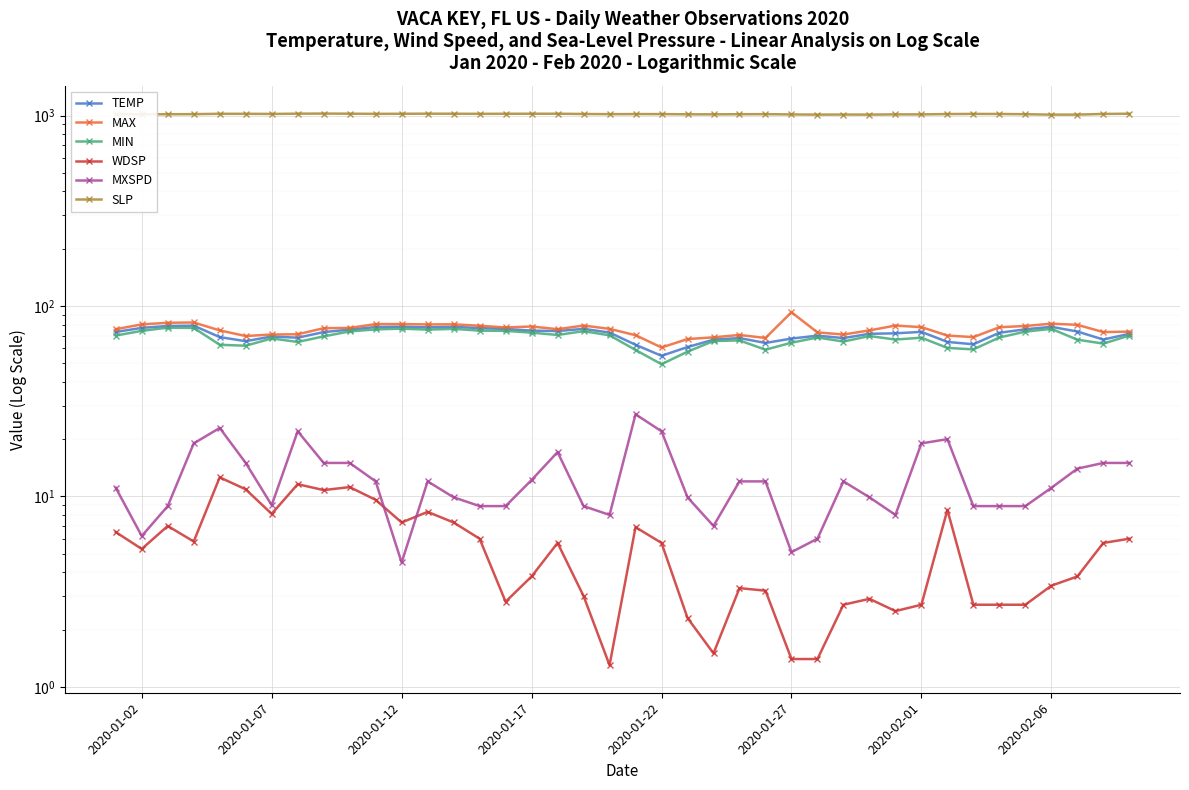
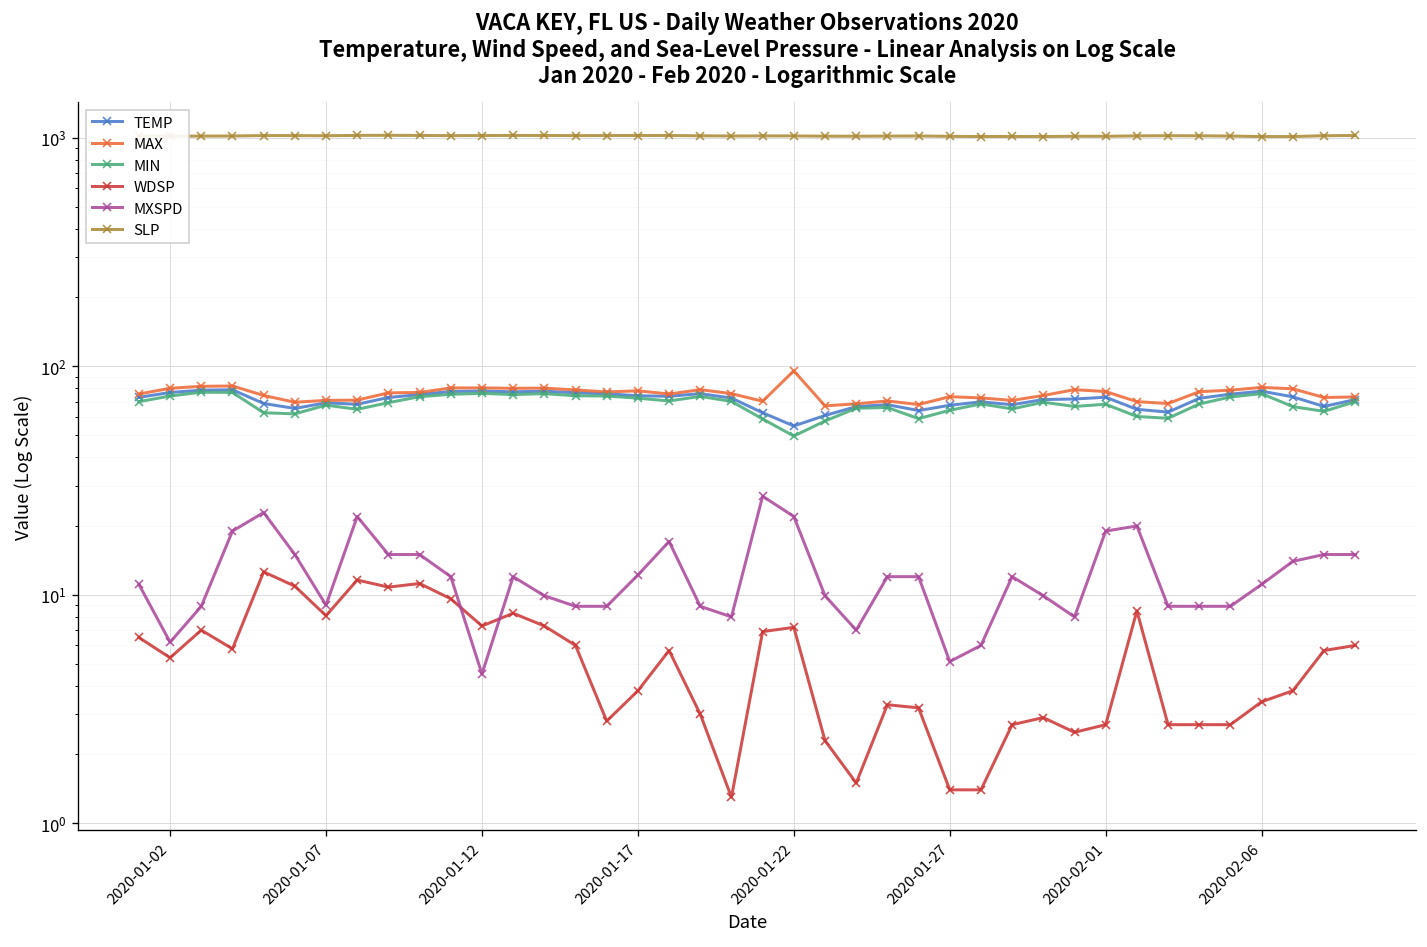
MAX, 2020-01-22: 61 -> 100
WDSP, 2020-01-22: 5.7 -> 7.2
MAX, 2020-01-27: 90 -> 74
